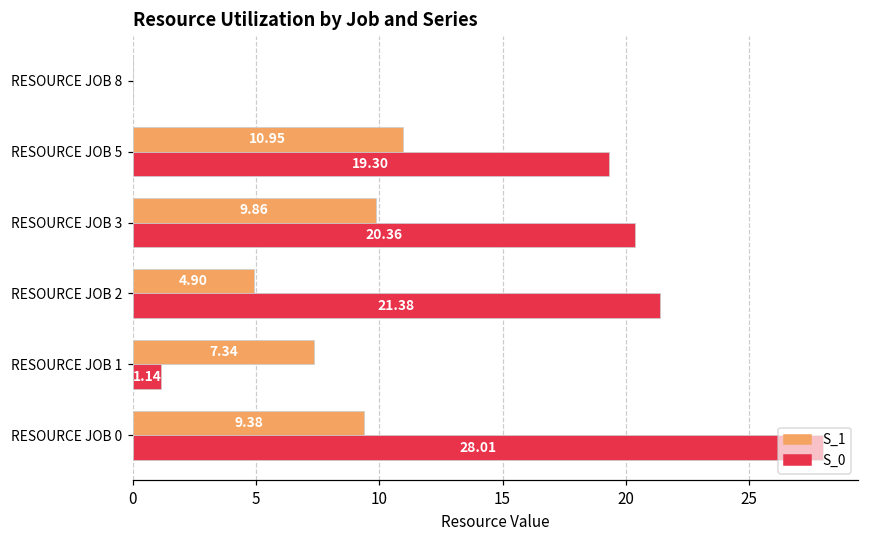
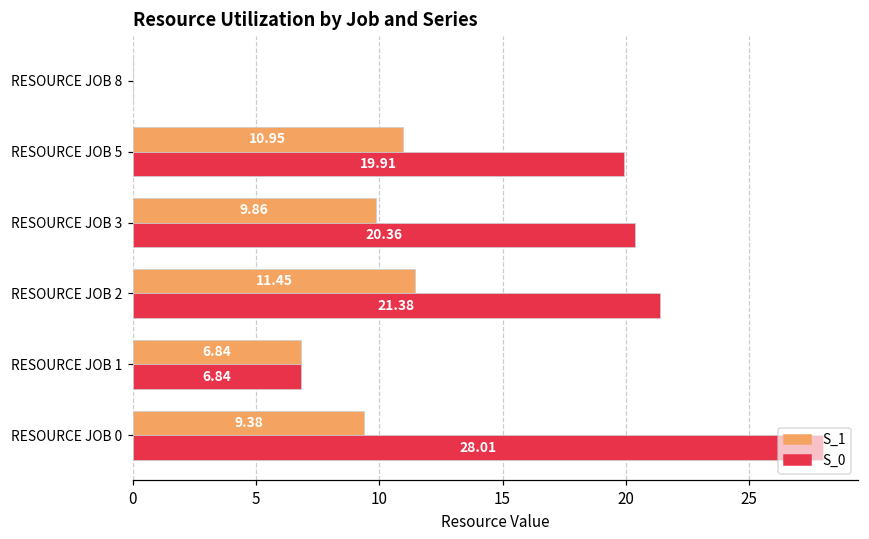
S_0, RESOURCE JOB 5: 19.30 -> 19.91
S_1, RESOURCE JOB 2: 4.90 -> 11.45
S_1, RESOURCE JOB 1: 7.34 -> 6.84
S_0, RESOURCE JOB 1: 1.14 -> 6.84
